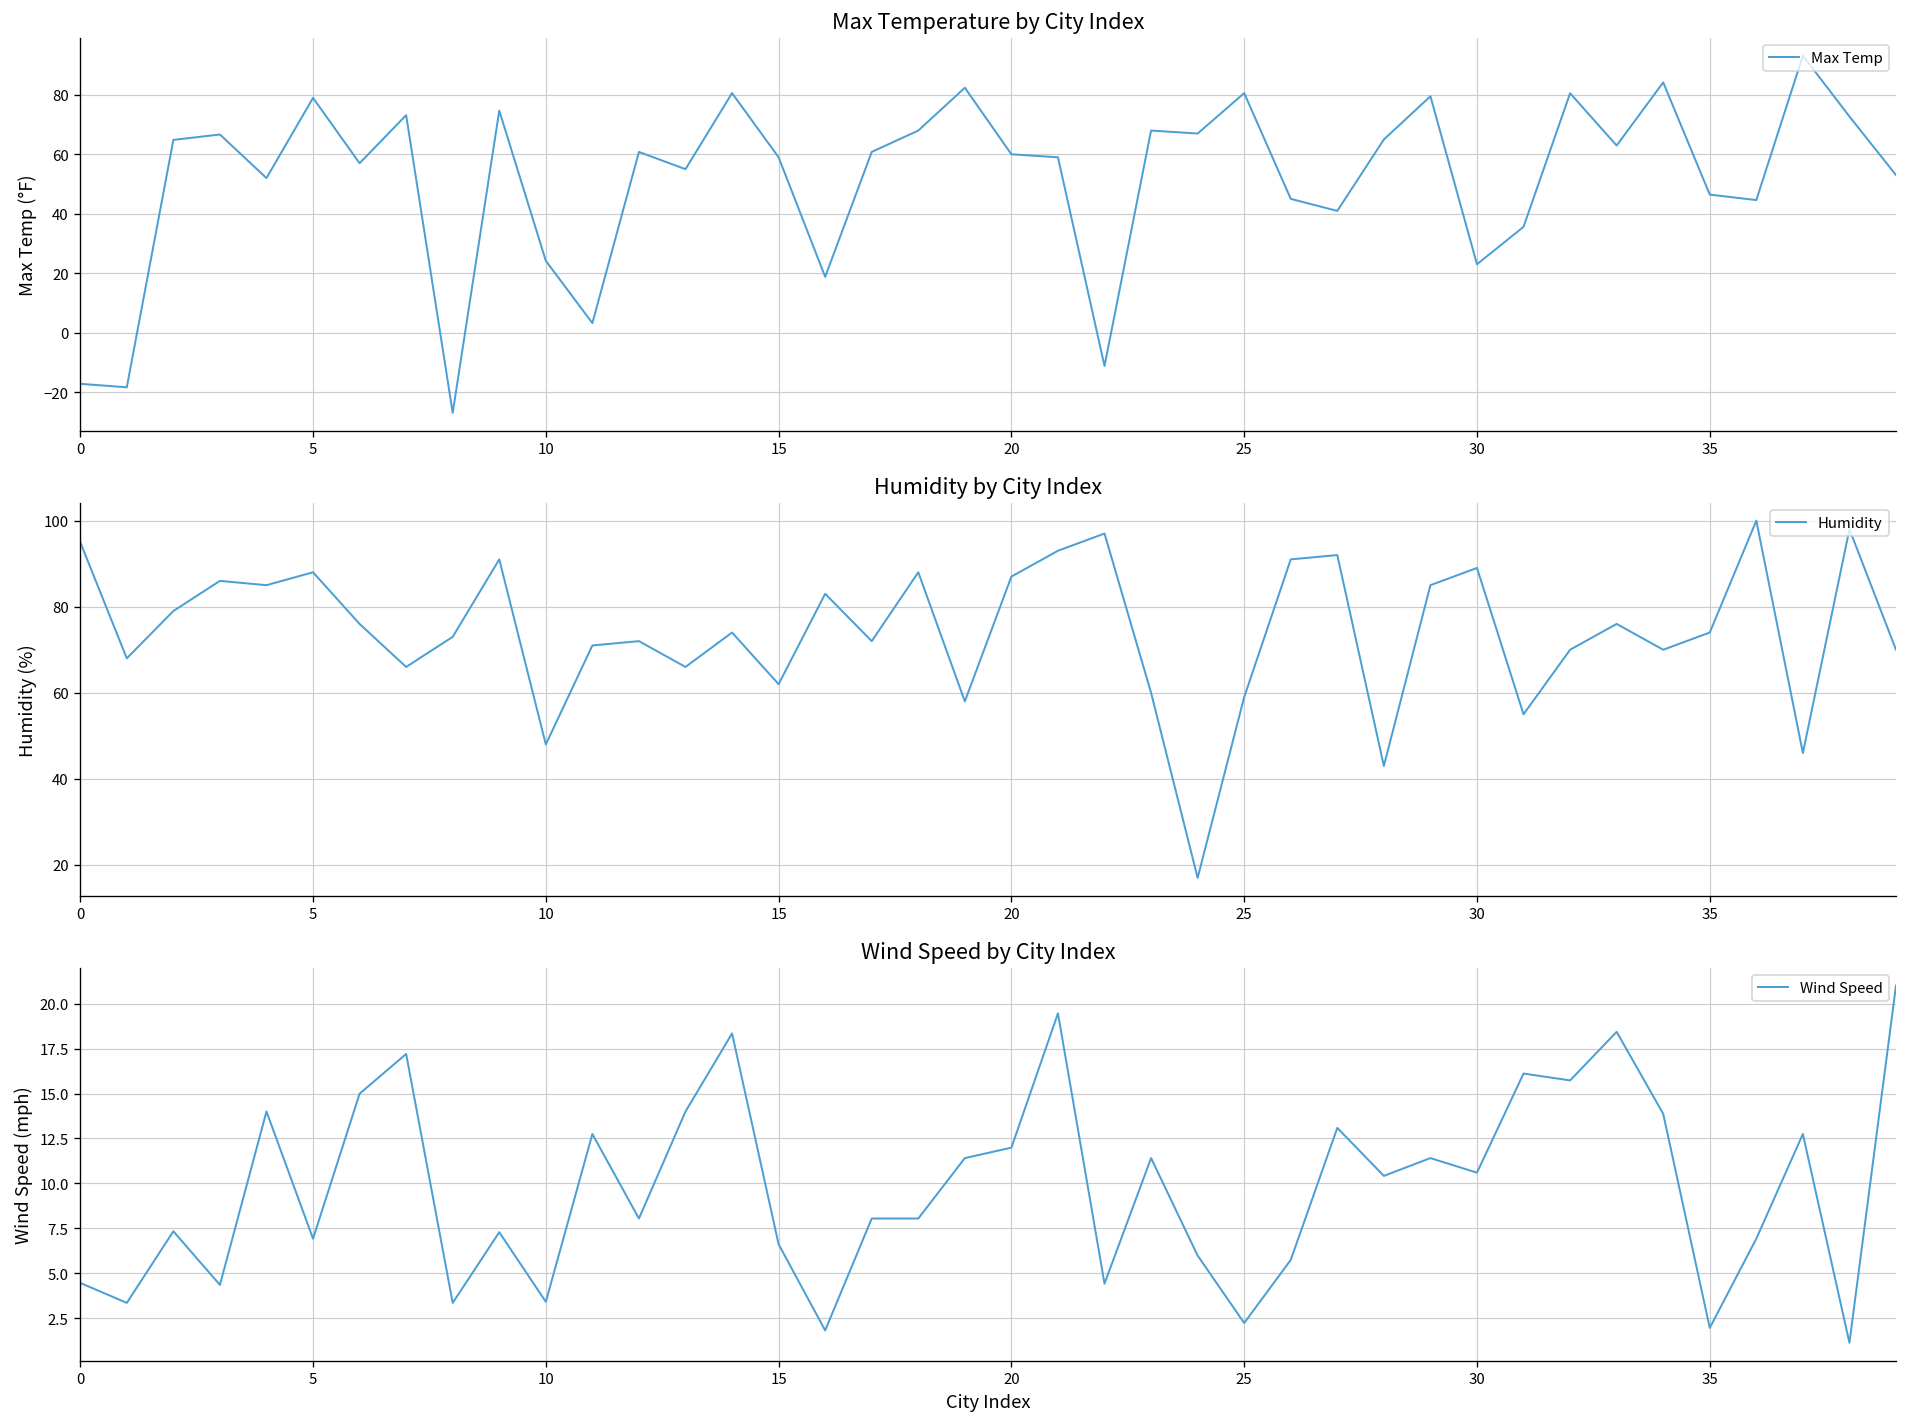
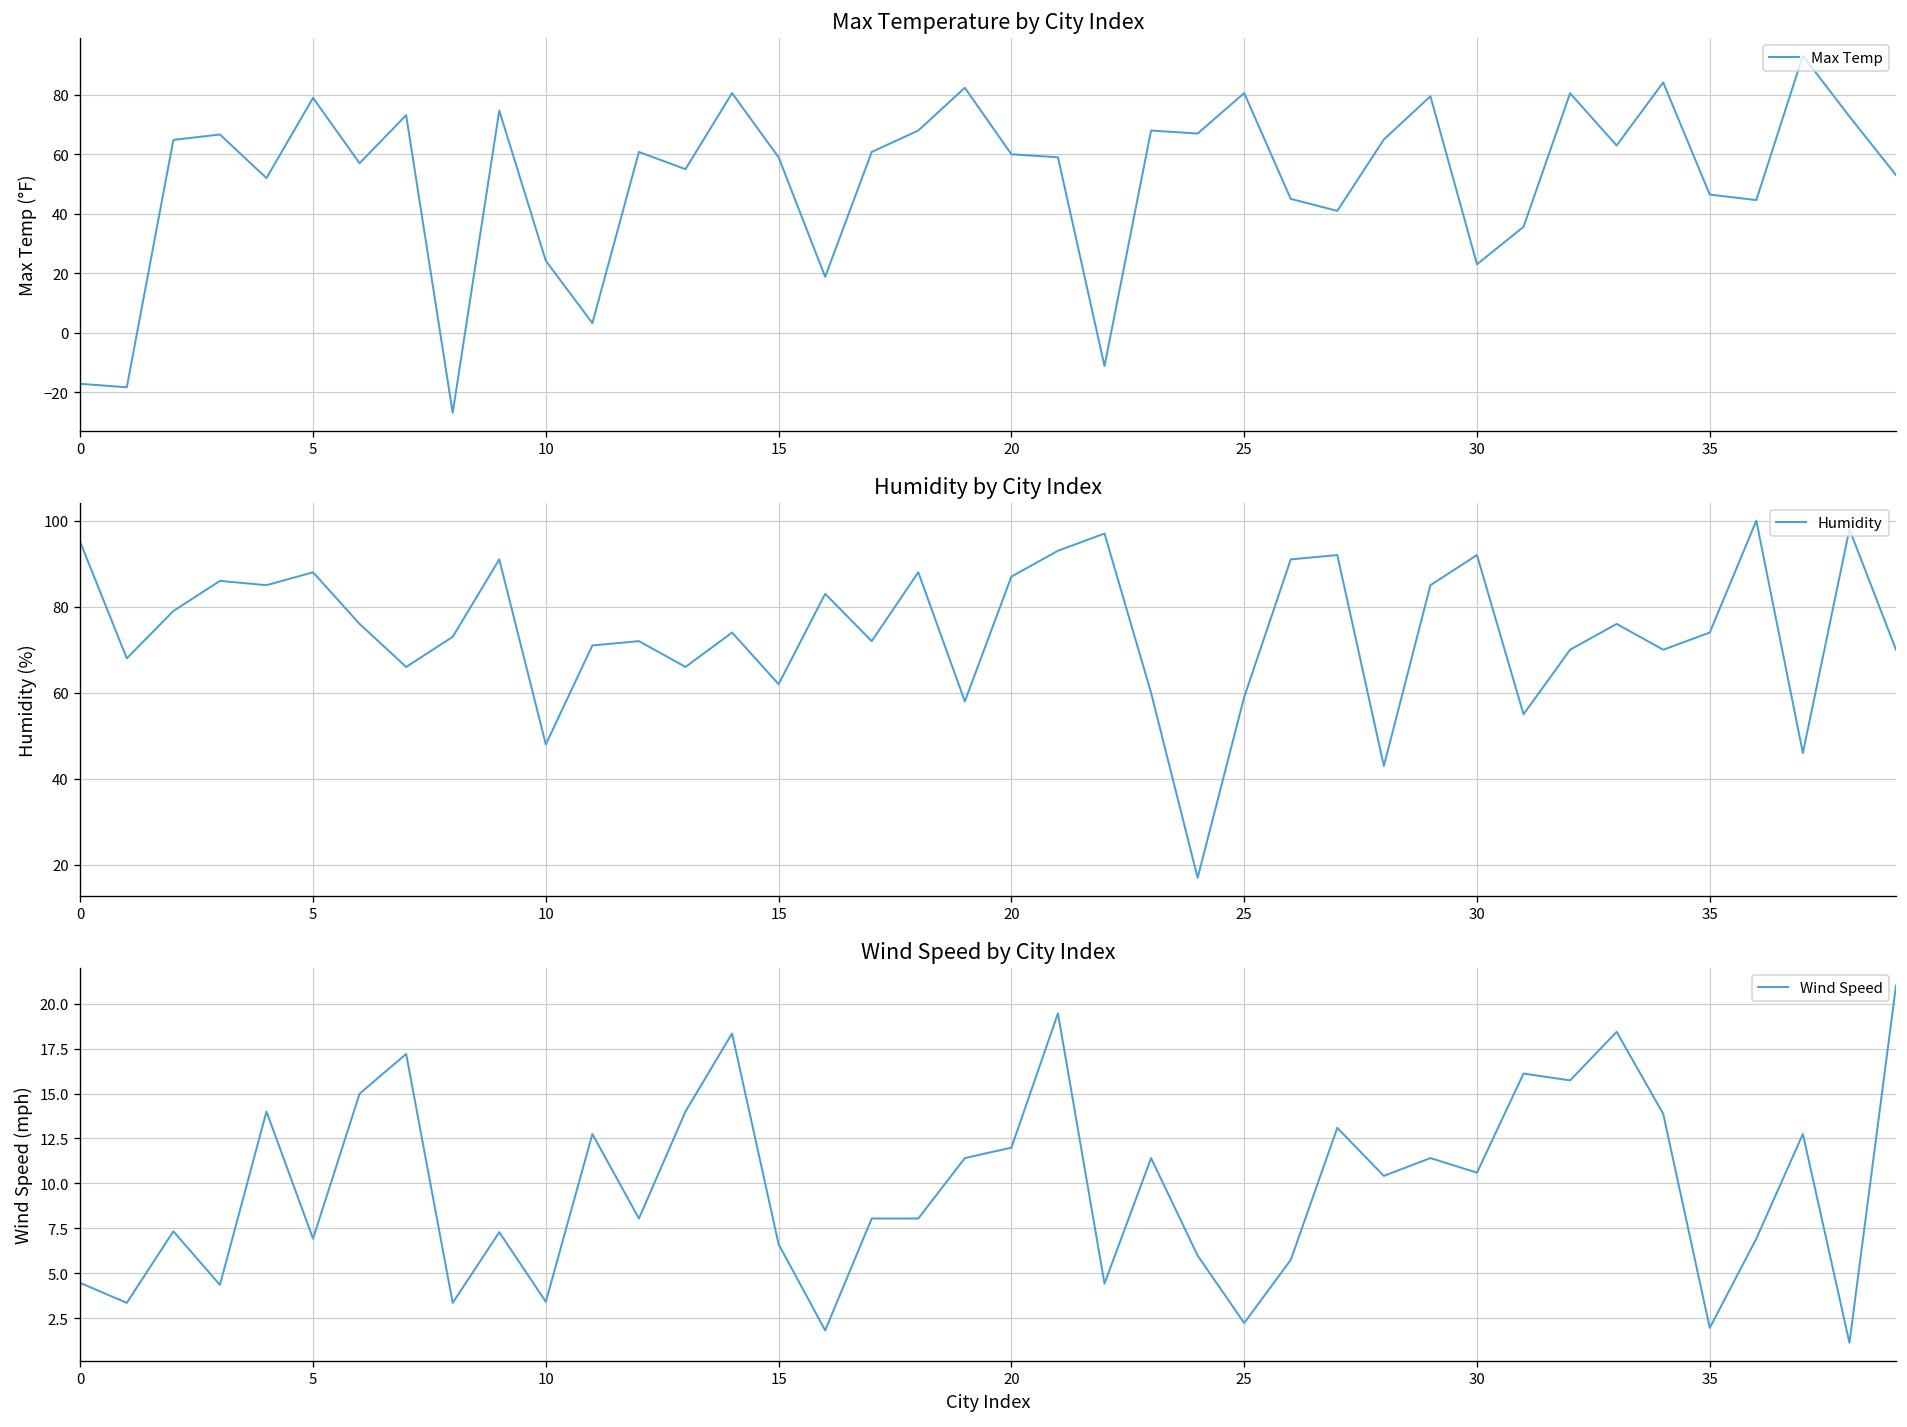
Humidity by City Index, 30: 89 -> 92
